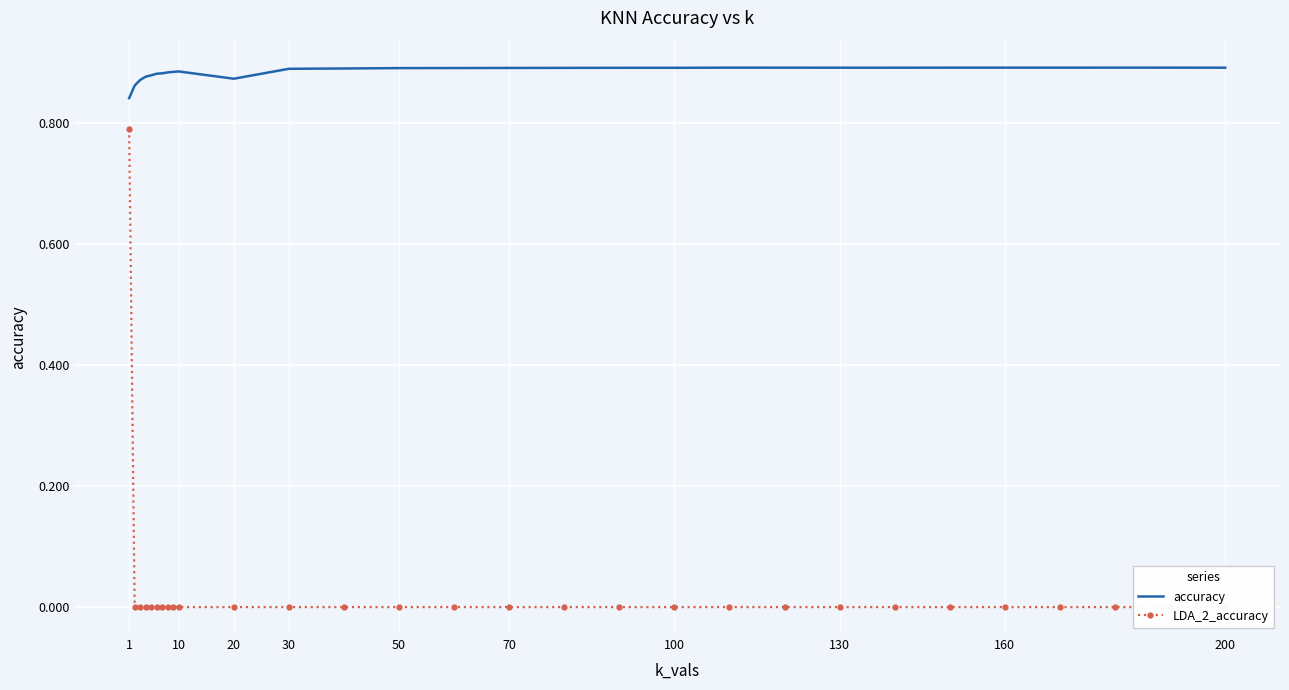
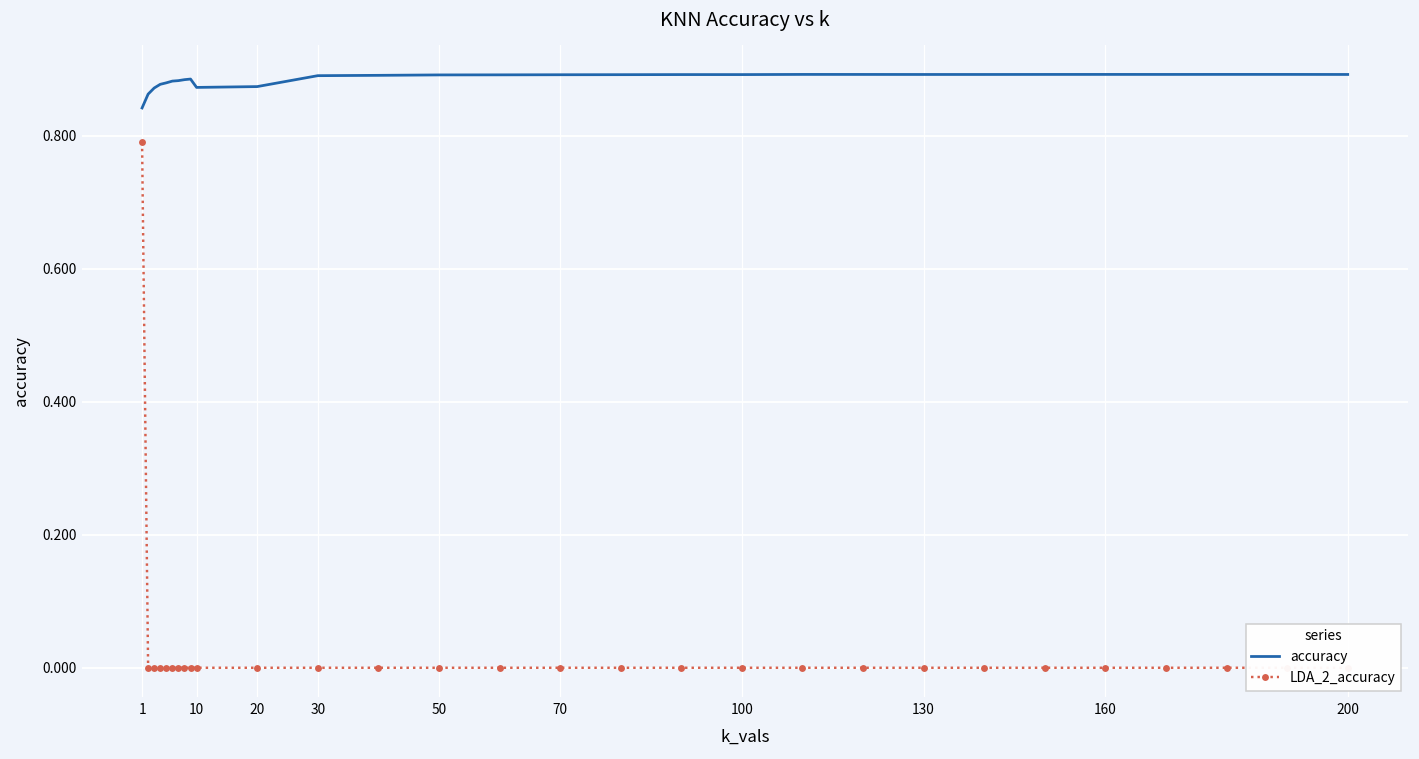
accuracy, 10: 0.89 -> 0.87
